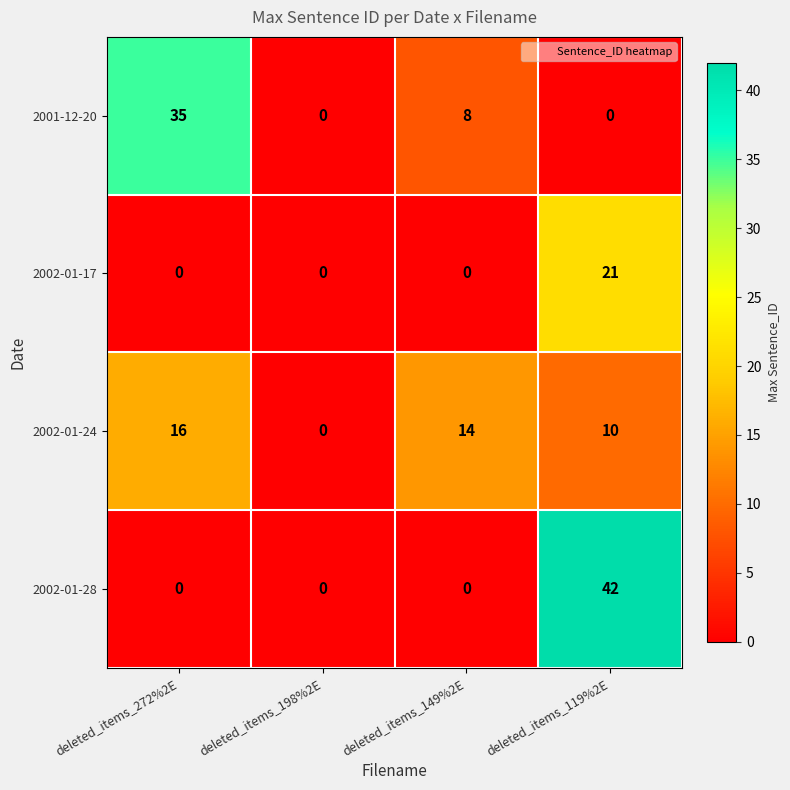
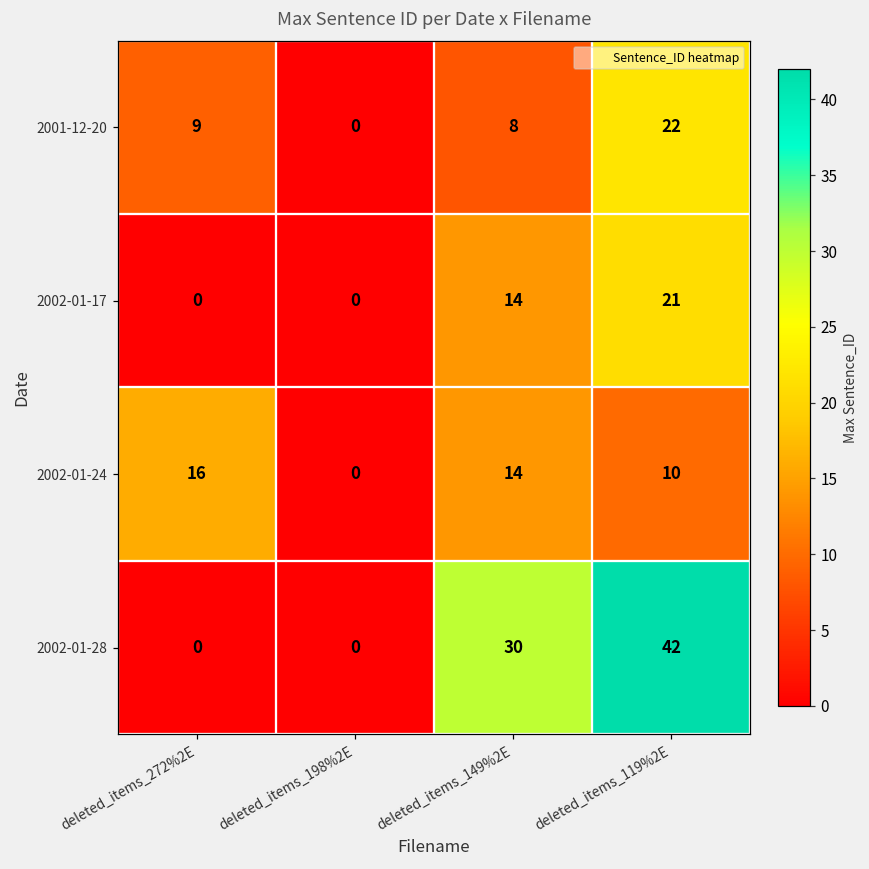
2001-12-20, deleted_items_272%2E: 35 -> 9
2001-12-20, deleted_items_119%2E: 0 -> 22
2002-01-17, deleted_items_149%2E: 0 -> 14
2002-01-28, deleted_items_149%2E: 0 -> 30
